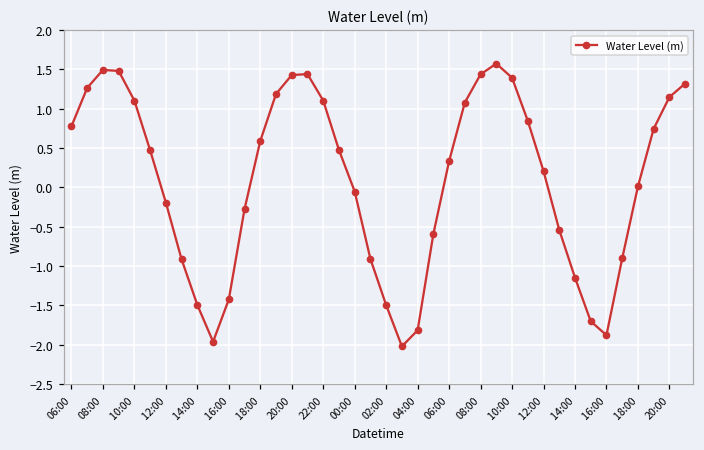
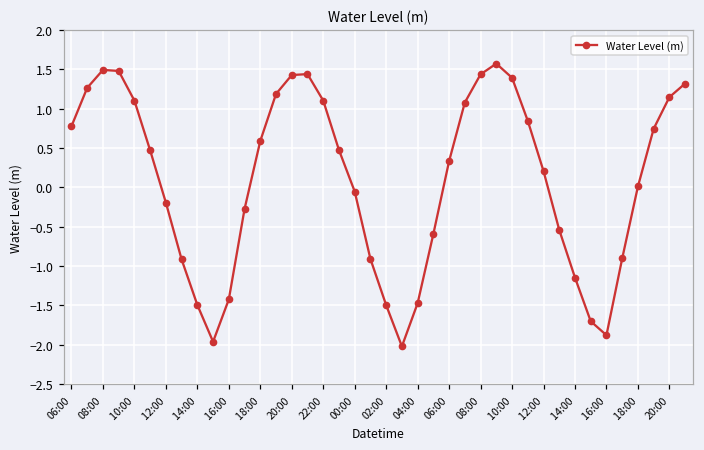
04:00: -1.8 -> -1.5
